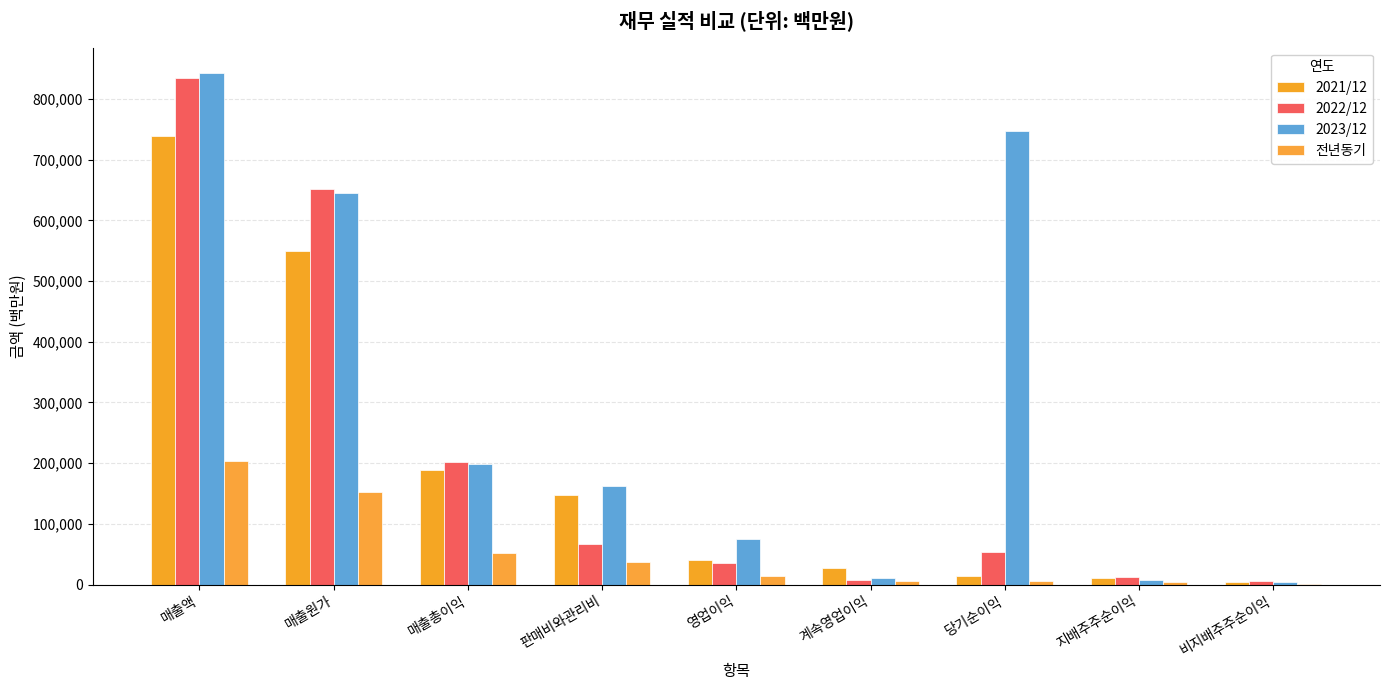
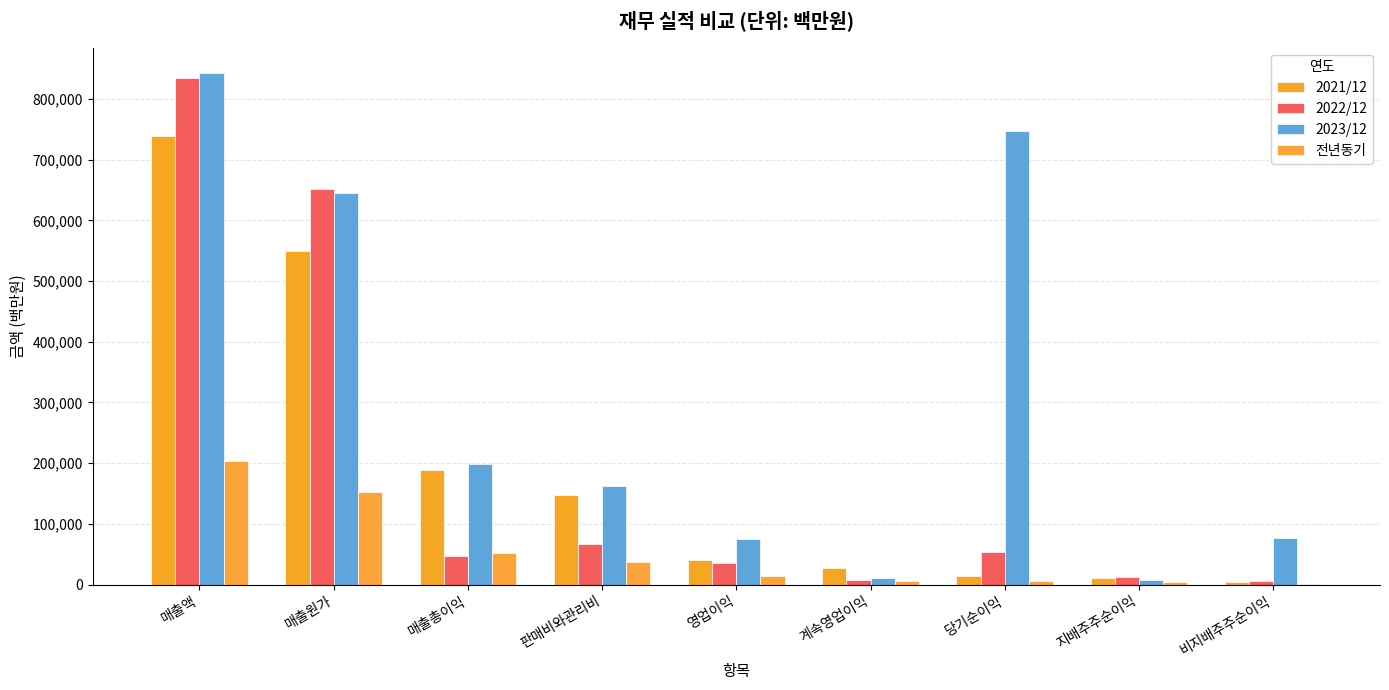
2022/12, 매출총이익: 200,000 -> 50,000
2023/12, 비지배주주순이익: 0 -> 80,000
